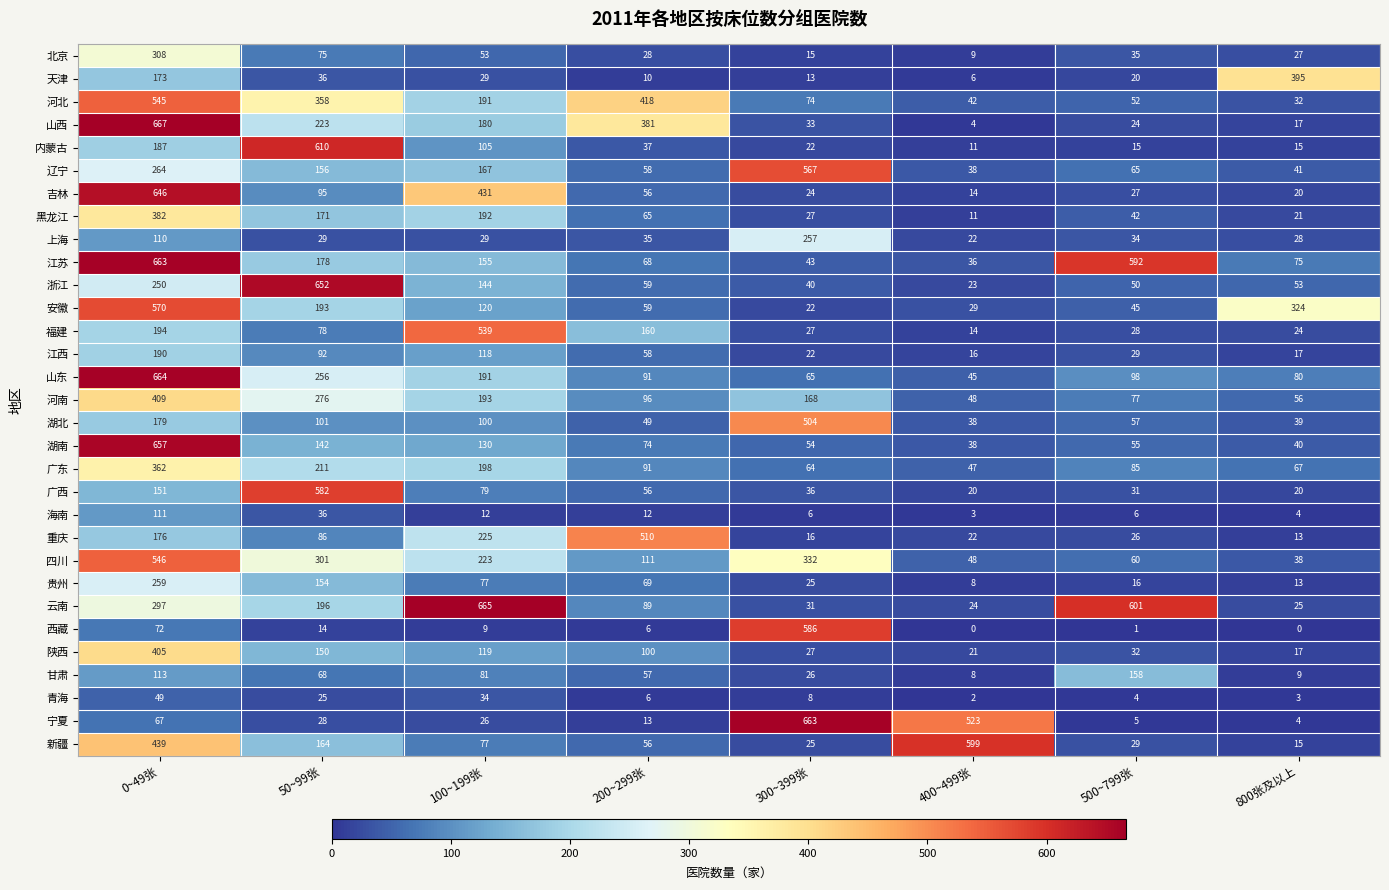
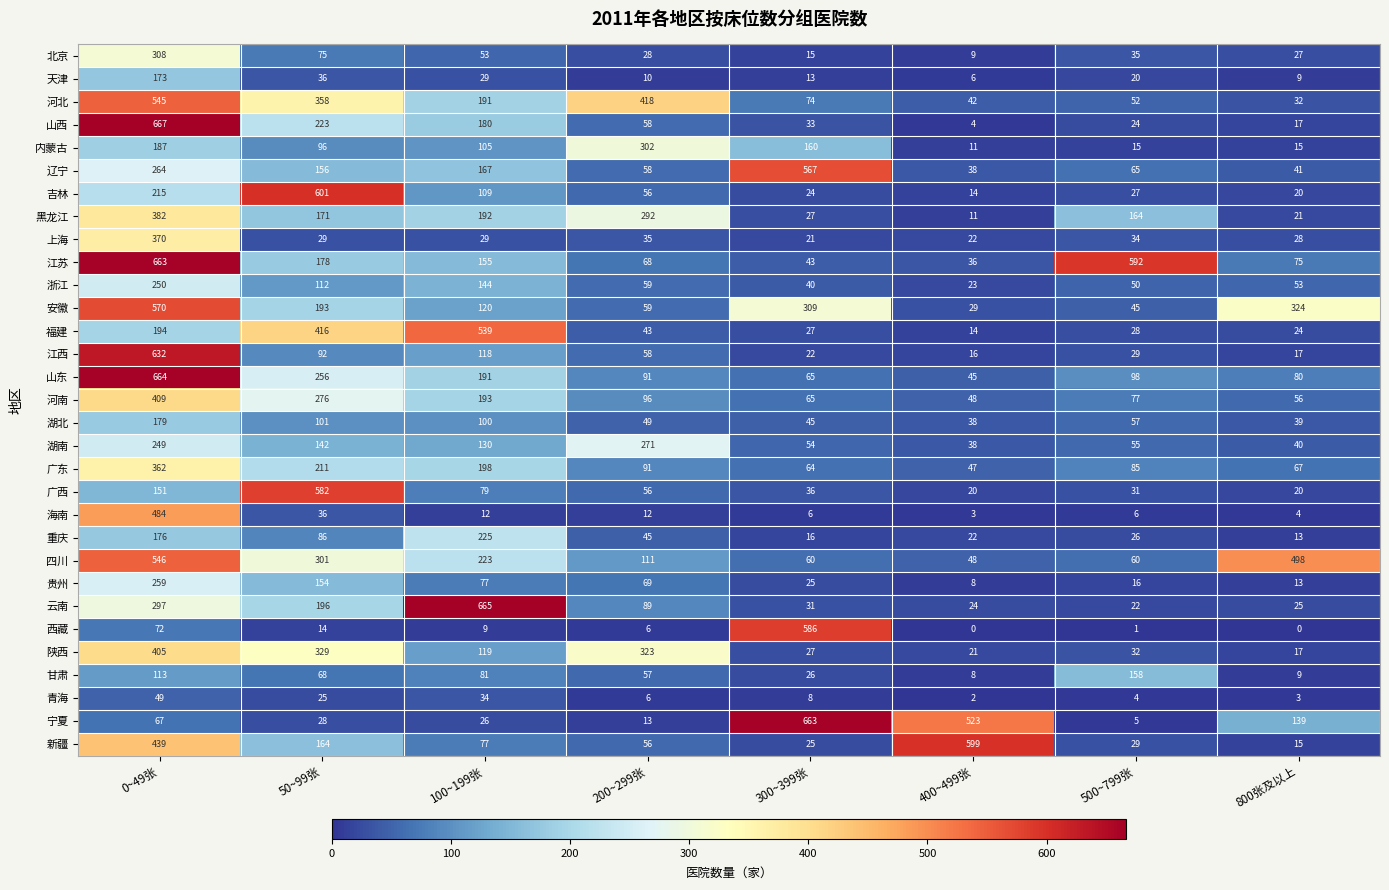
天津, 800张及以上: 395 -> 9
山西, 200~299张: 381 -> 58
内蒙古, 50~99张: 610 -> 96
内蒙古, 200~299张: 37 -> 302
内蒙古, 300~399张: 22 -> 160
吉林, 0~49张: 646 -> 215
吉林, 50~99张: 95 -> 601
吉林, 100~199张: 431 -> 109
黑龙江, 200~299张: 65 -> 292
黑龙江, 500~799张: 42 -> 164
上海, 0~49张: 110 -> 370
上海, 300~399张: 257 -> 21
浙江, 50~99张: 652 -> 112
安徽, 300~399张: 22 -> 309
福建, 50~99张: 78 -> 416
福建, 200~299张: 160 -> 43
江西, 0~49张: 190 -> 632
河南, 300~399张: 168 -> 65
湖北, 300~399张: 504 -> 45
湖南, 0~49张: 657 -> 249
湖南, 200~299张: 74 -> 271
海南, 0~49张: 111 -> 484
重庆, 200~299张: 510 -> 45
四川, 300~399张: 332 -> 60
四川, 800张及以上: 38 -> 498
云南, 500~799张: 601 -> 22
陕西, 50~99张: 150 -> 329
陕西, 200~299张: 100 -> 323
宁夏, 800张及以上: 4 -> 139
